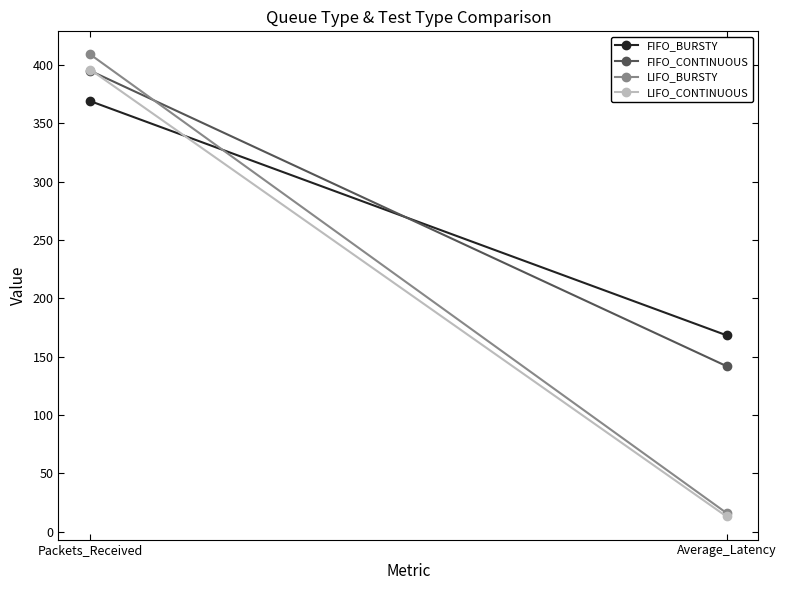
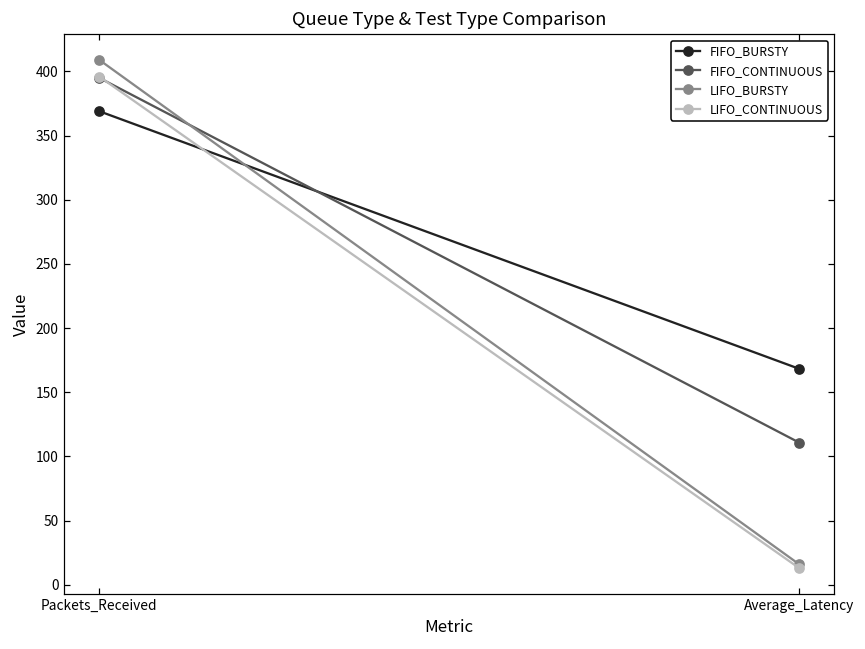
FIFO_CONTINUOUS, Average_Latency: 142 -> 111
